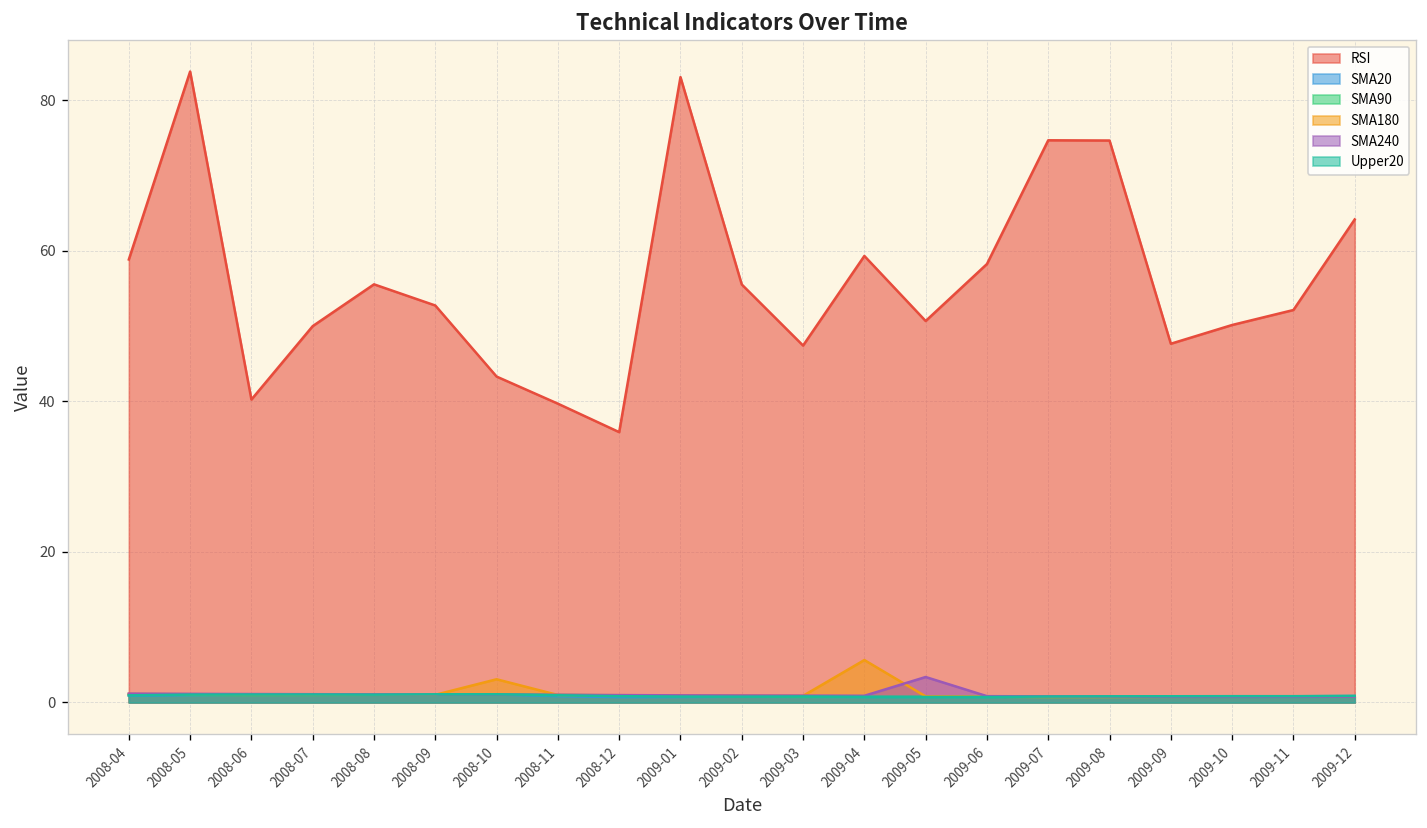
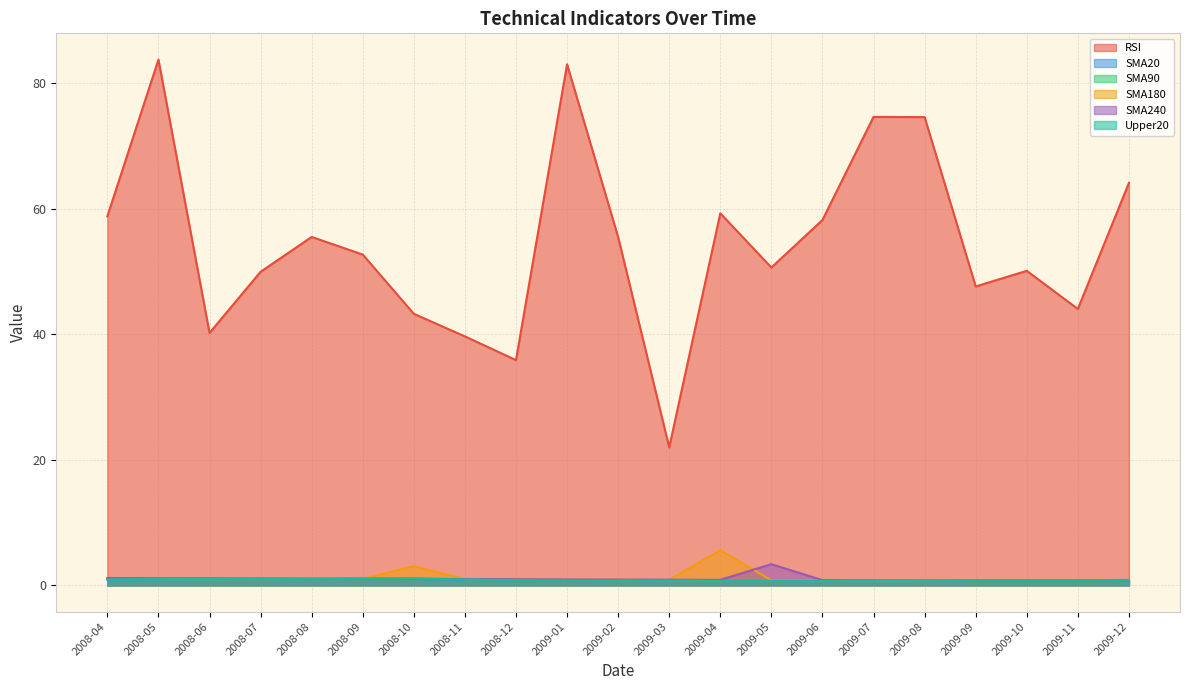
RSI, 2009-03: 47 -> 22
RSI, 2009-11: 52 -> 44
